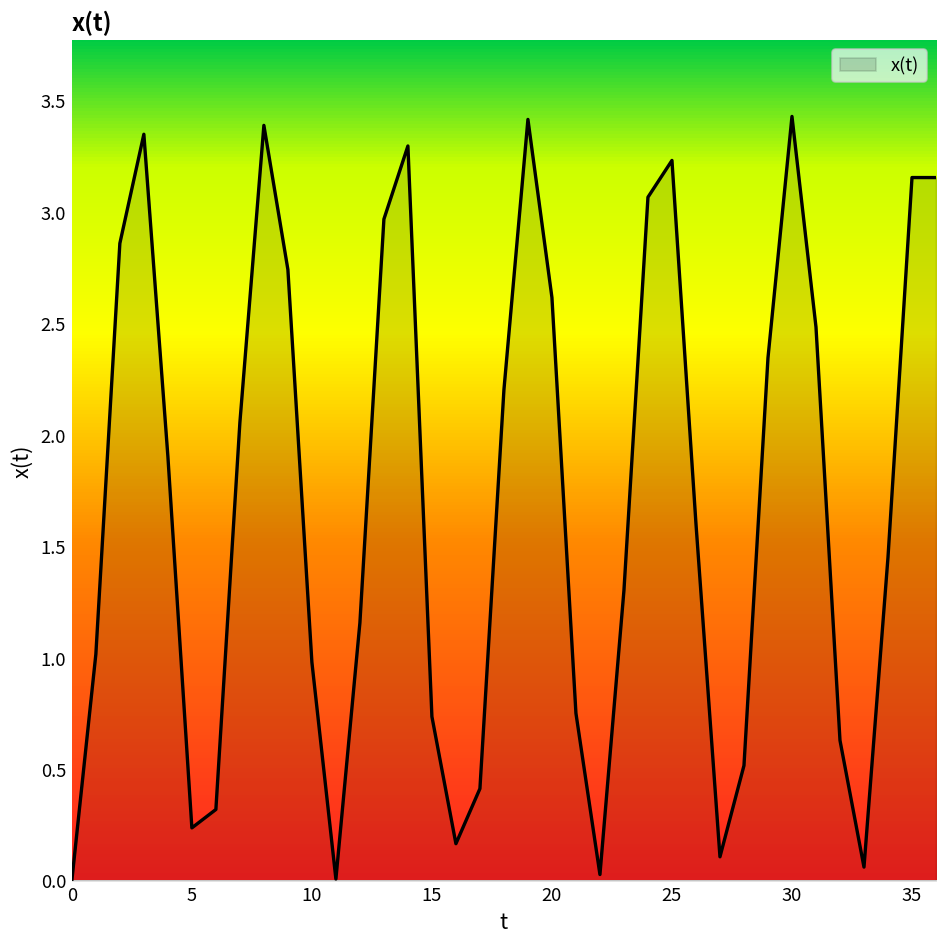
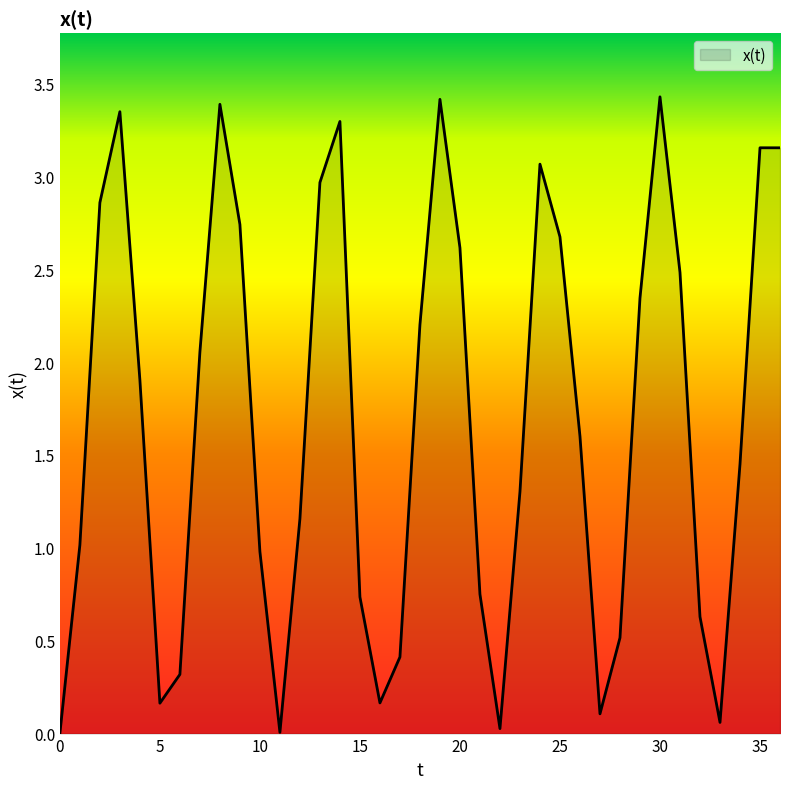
5: 0.24 -> 0.16
25: 3.23 -> 2.67
